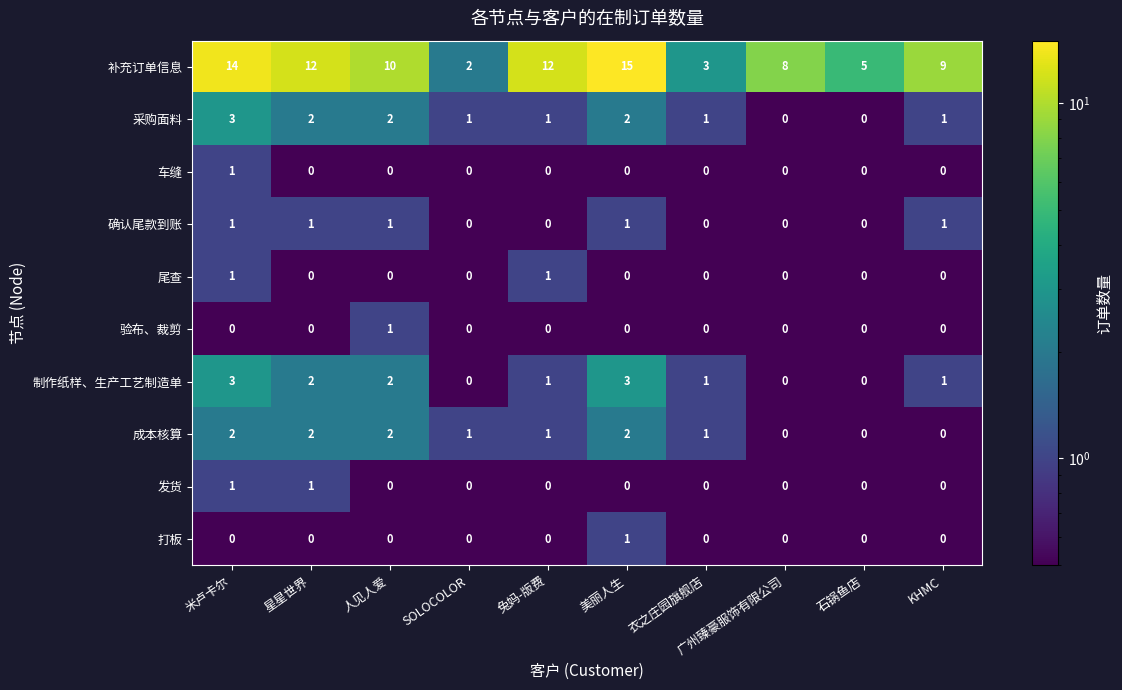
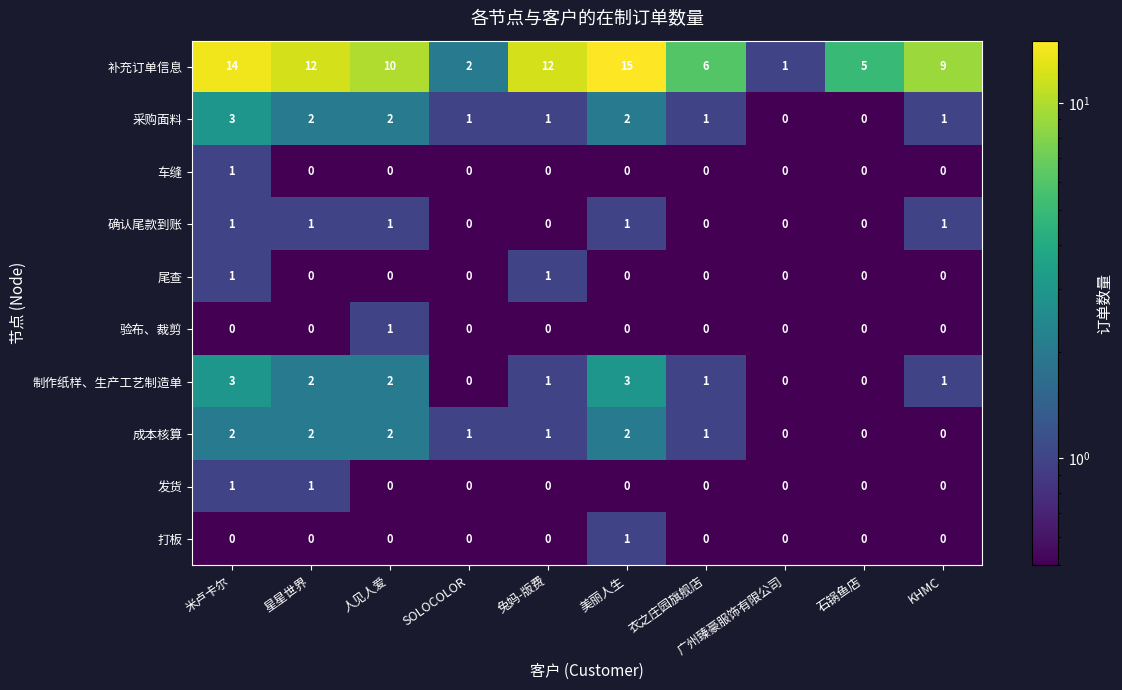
补充订单信息, 衣之庄园旗舰店: 3 -> 6
补充订单信息, 广州臻豪服饰有限公司: 8 -> 1
